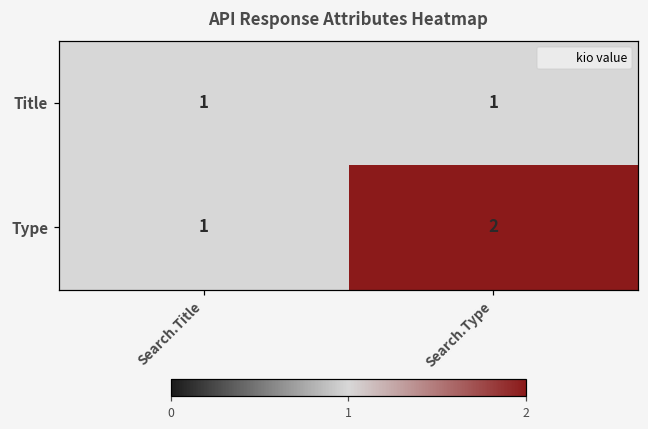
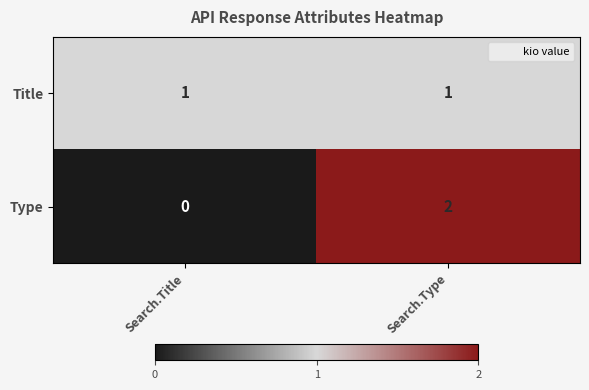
Type, Search.Title: 1 -> 0
